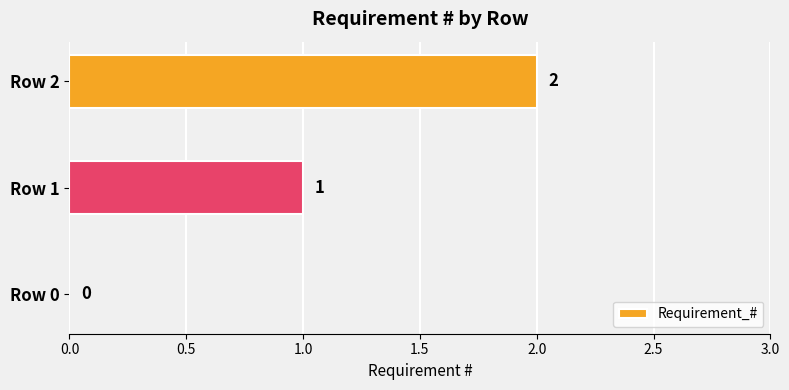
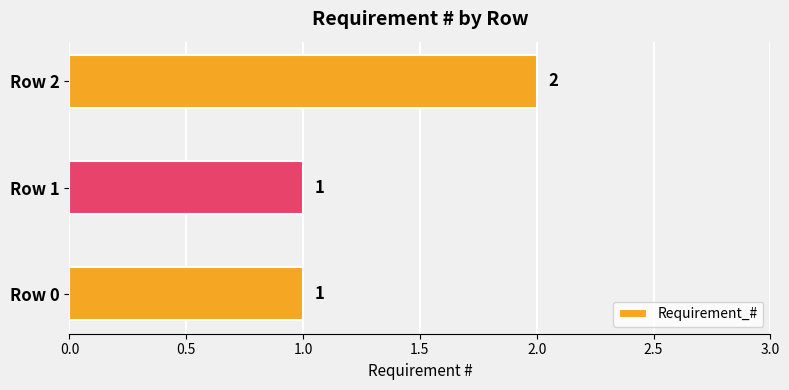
Row 0: 0 -> 1
